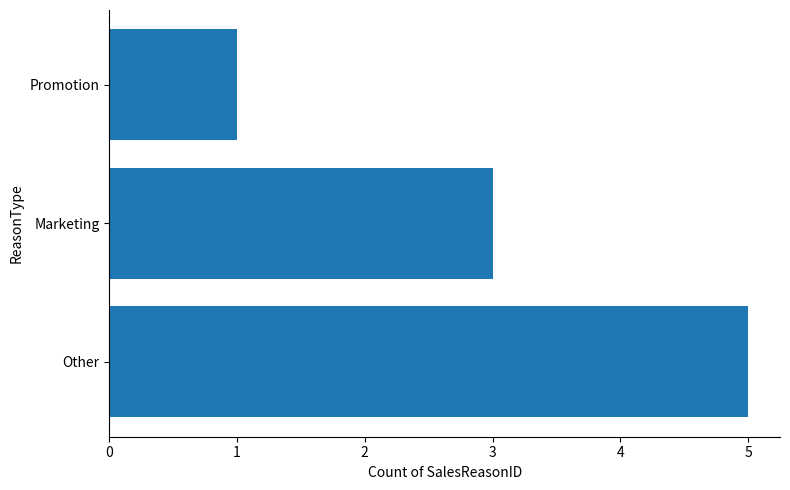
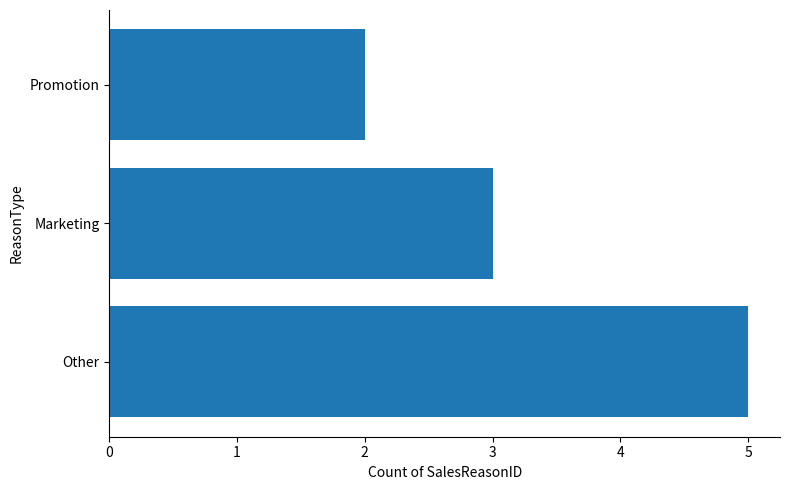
Promotion: 1 -> 2
